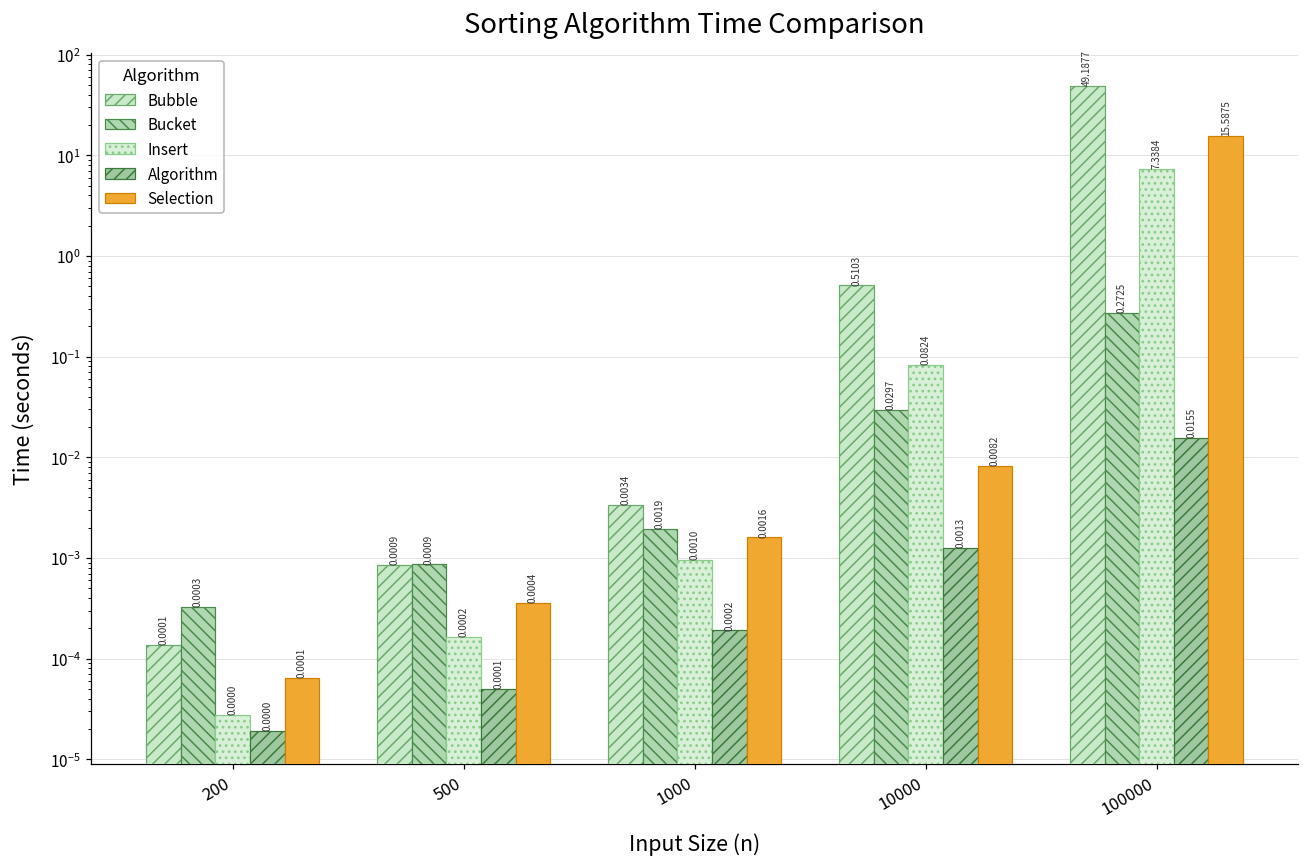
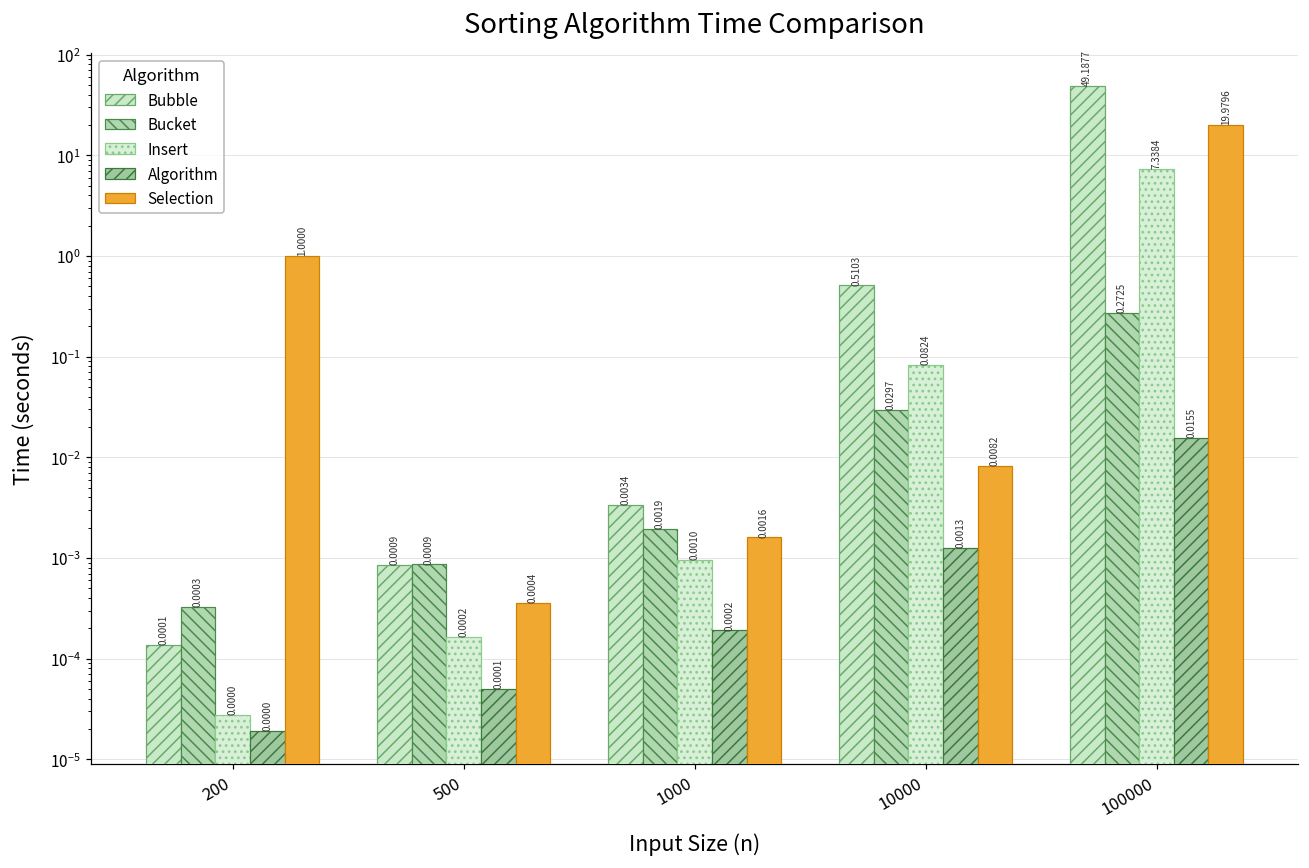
Selection, 200: 0.0001 -> 1.0000
Selection, 100000: 15.5875 -> 19.9796
